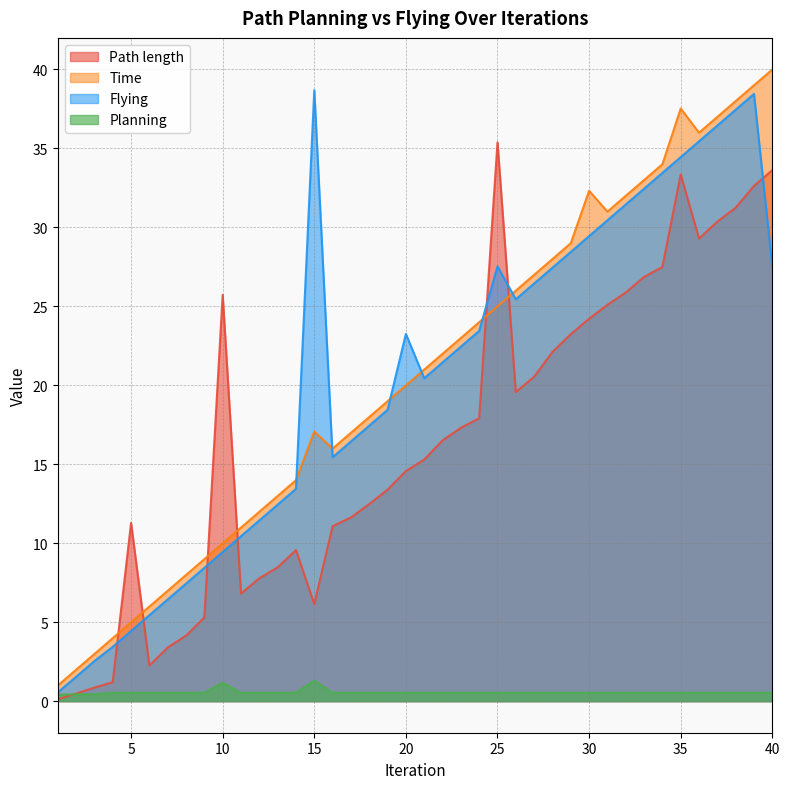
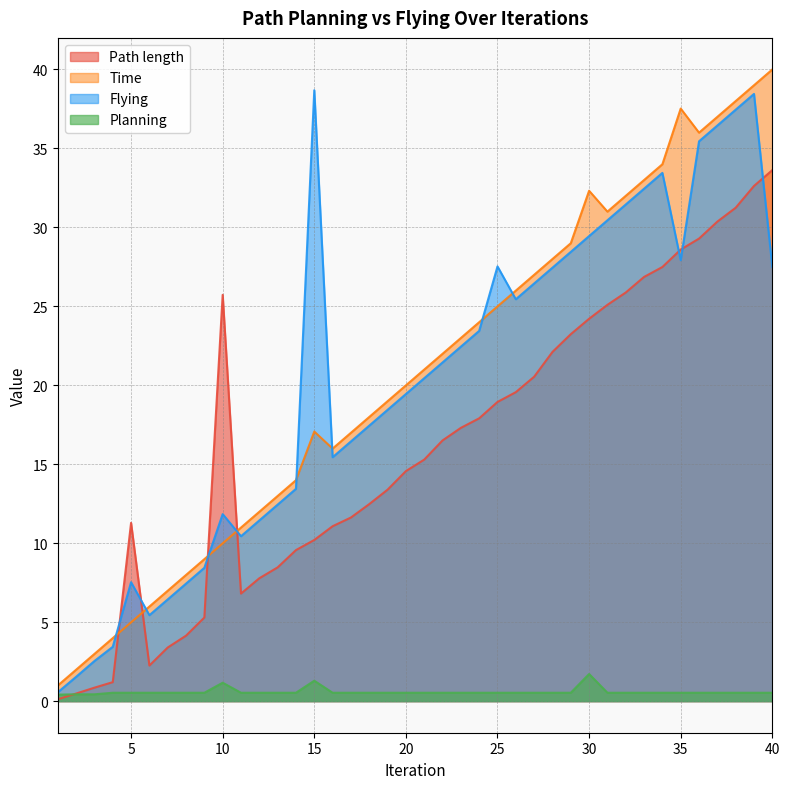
Flying, 5: 4.4 -> 7.5
Flying, 10: 9.4 -> 11.8
Path length, 15: 6.1 -> 10.2
Flying, 20: 23.2 -> 19.4
Path length, 25: 35.4 -> 18.9
Planning, 30: 0.5 -> 1.7
Path length, 35: 33.3 -> 28.6
Flying, 35: 34.4 -> 27.9
